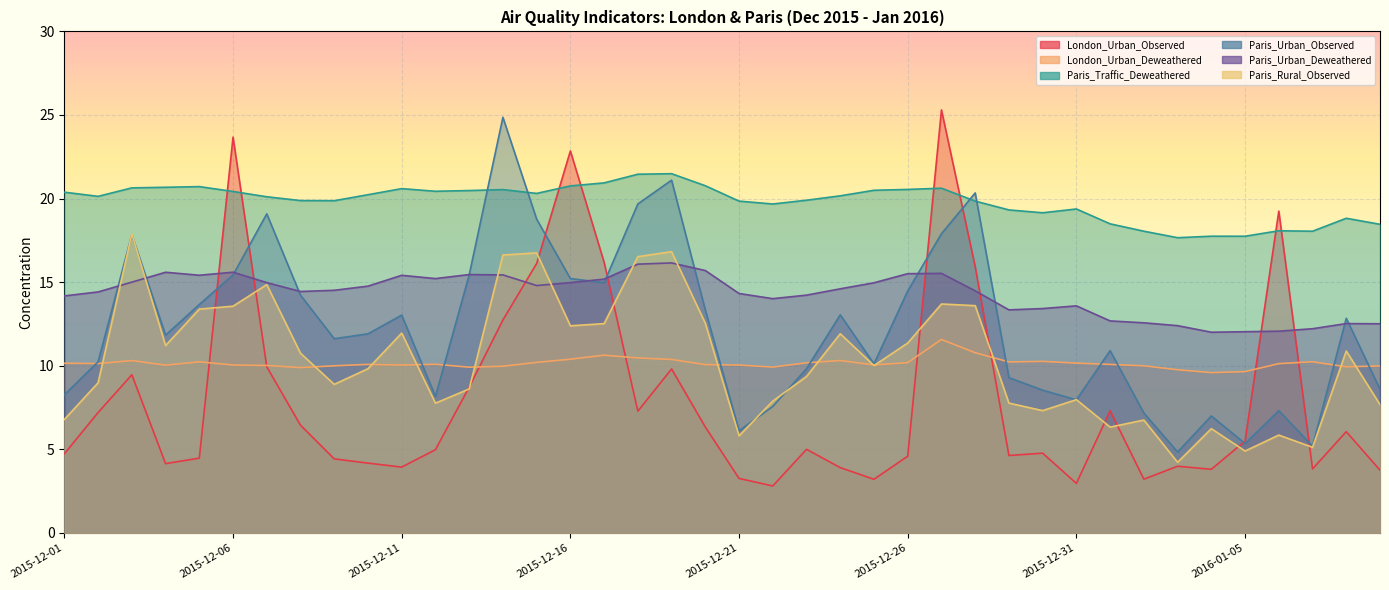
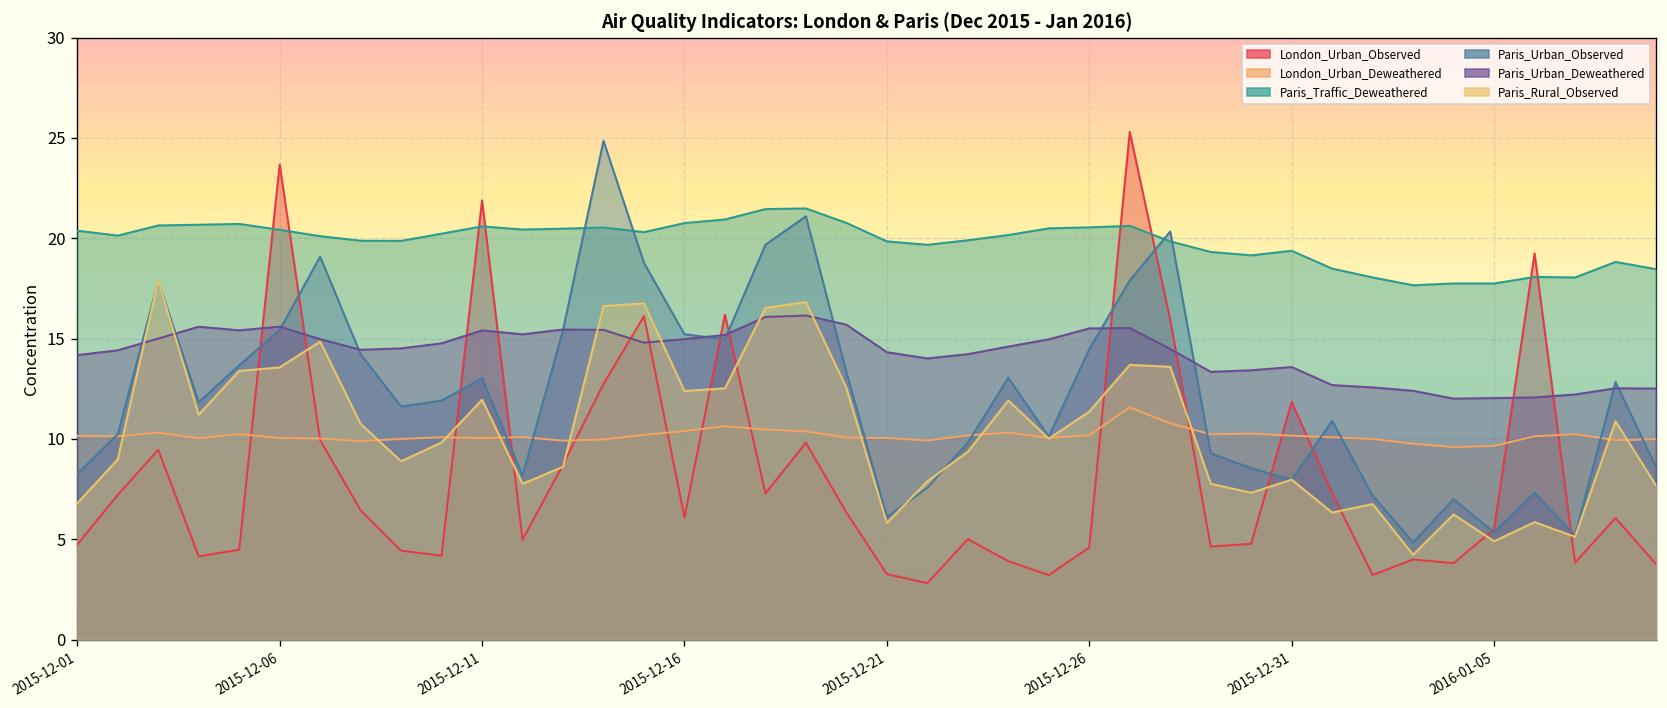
London_Urban_Observed, 2015-12-11: 3.9 -> 21.9
London_Urban_Observed, 2015-12-16: 22.8 -> 6.1
London_Urban_Observed, 2015-12-31: 3.0 -> 11.8
